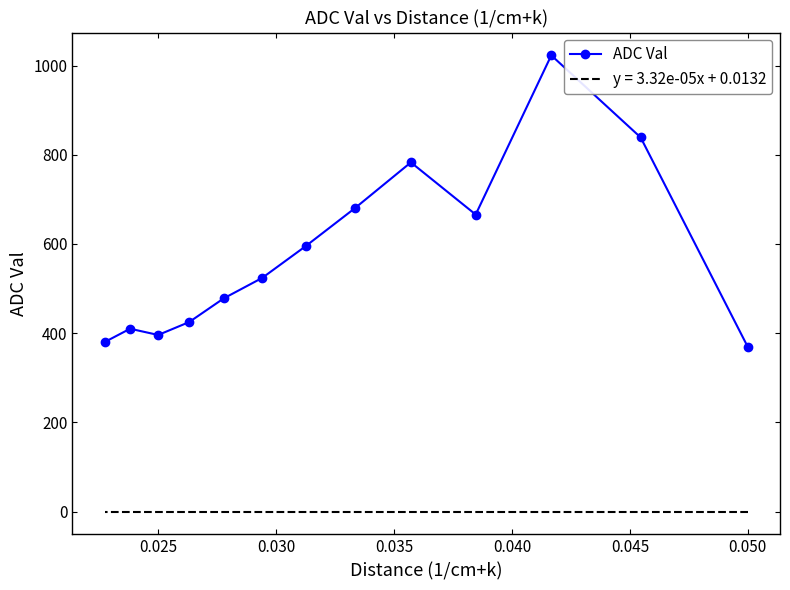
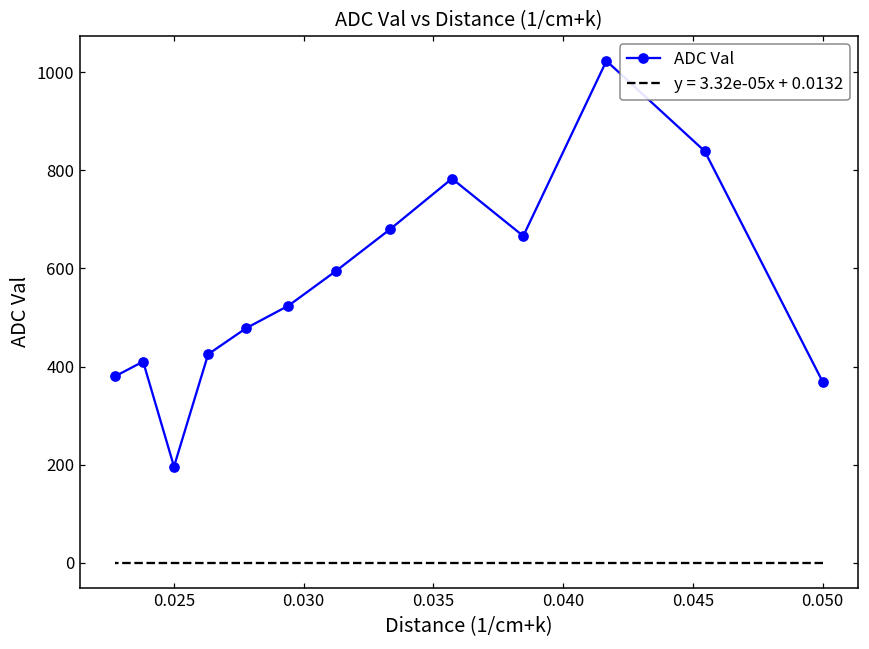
ADC Val, 0.025: 400 -> 200
